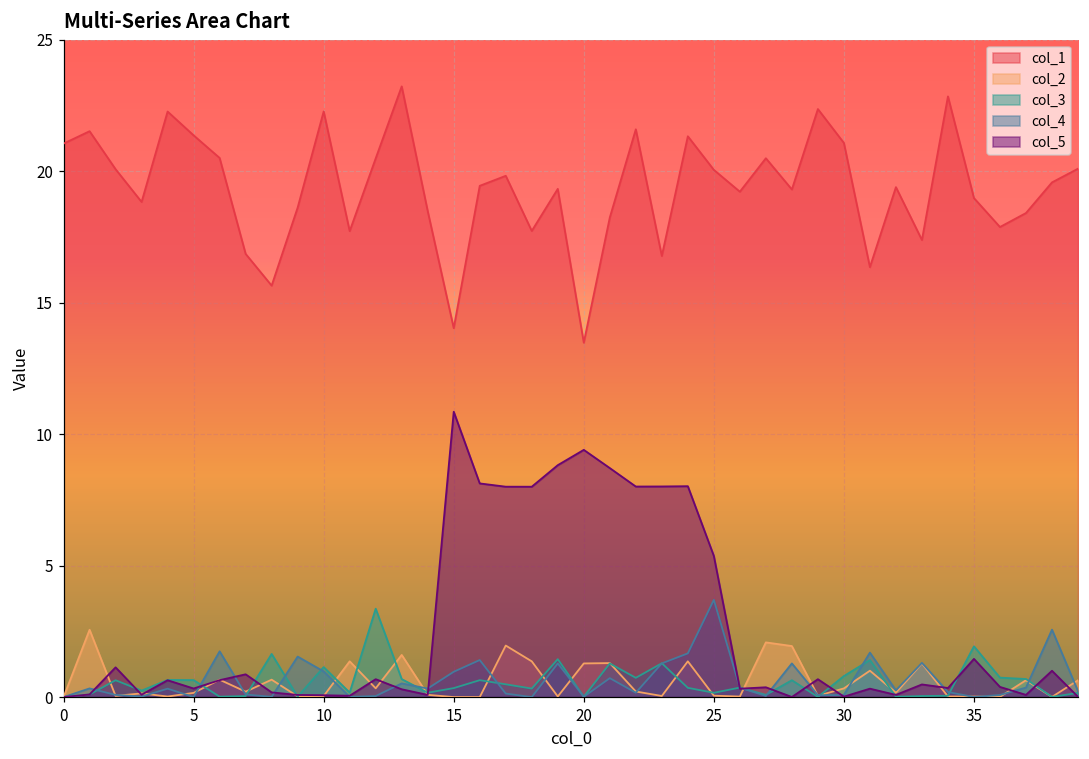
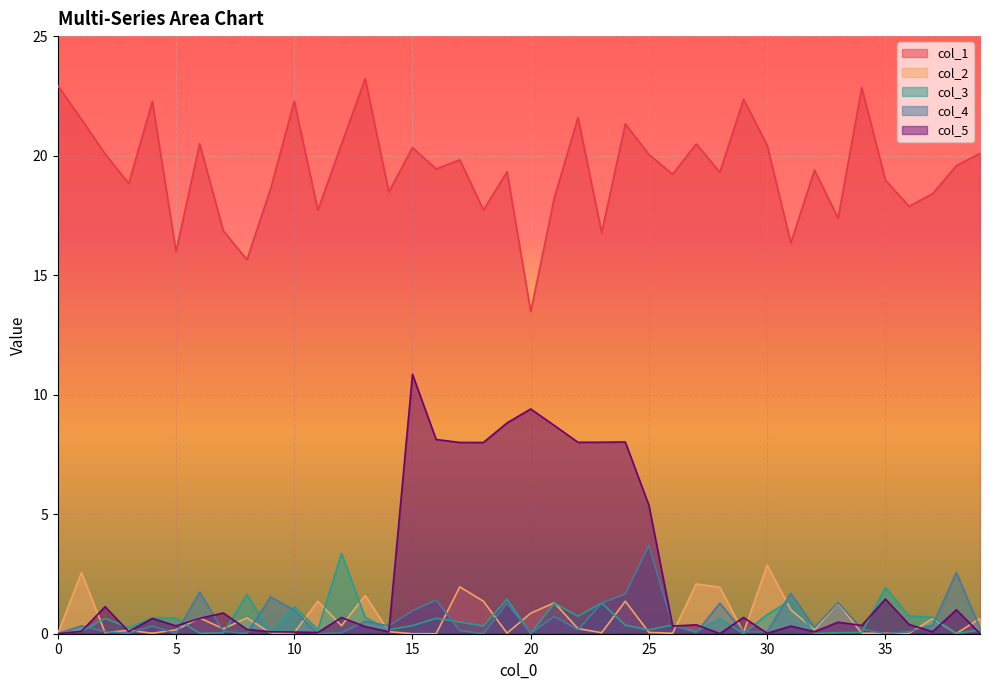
col_1, 0: 21.1 -> 22.9
col_1, 5: 21.4 -> 16.0
col_1, 15: 14.0 -> 20.3
col_2, 20: 1.3 -> 0.9
col_1, 30: 21.1 -> 20.4
col_2, 30: 0.3 -> 2.9
